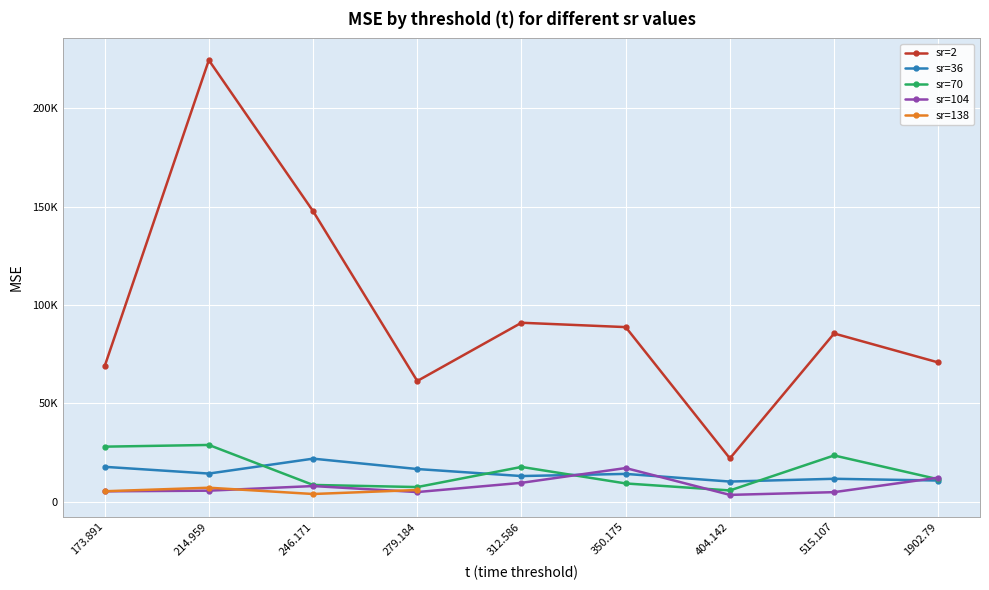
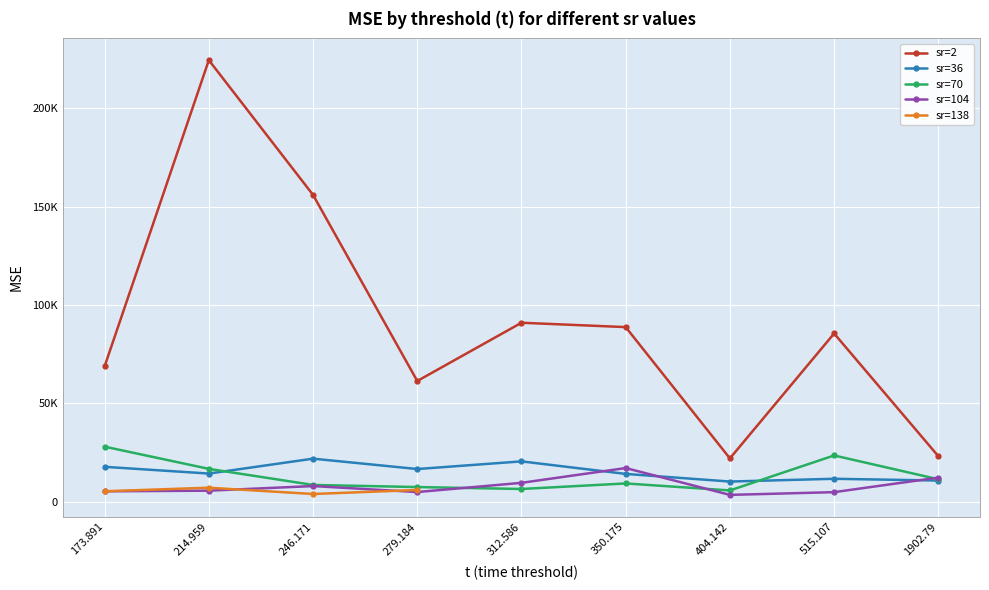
sr=70, 214.959: 29000 -> 17000
sr=2, 246.171: 148000 -> 156000
sr=36, 312.586: 13000 -> 20000
sr=70, 312.586: 18000 -> 6000
sr=2, 1902.79: 71000 -> 23000
